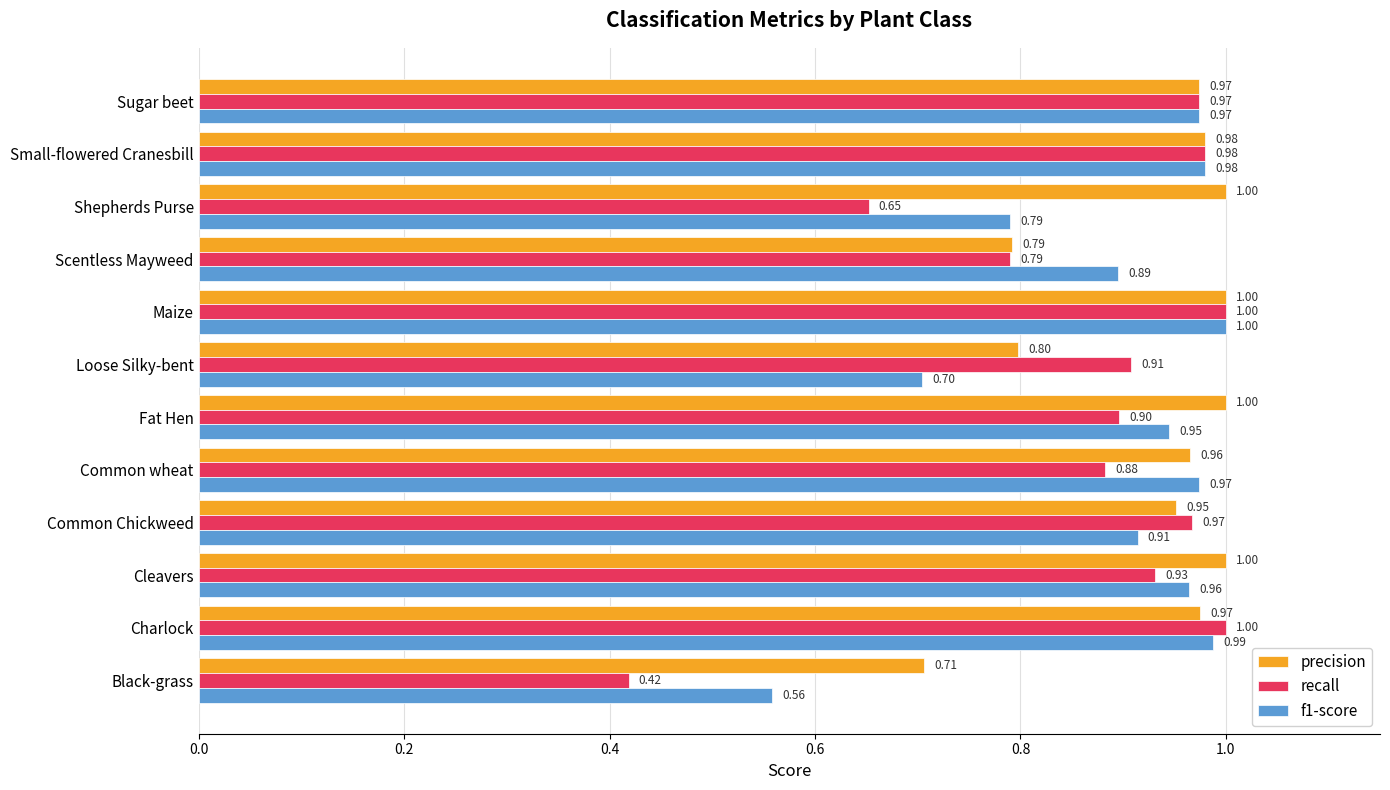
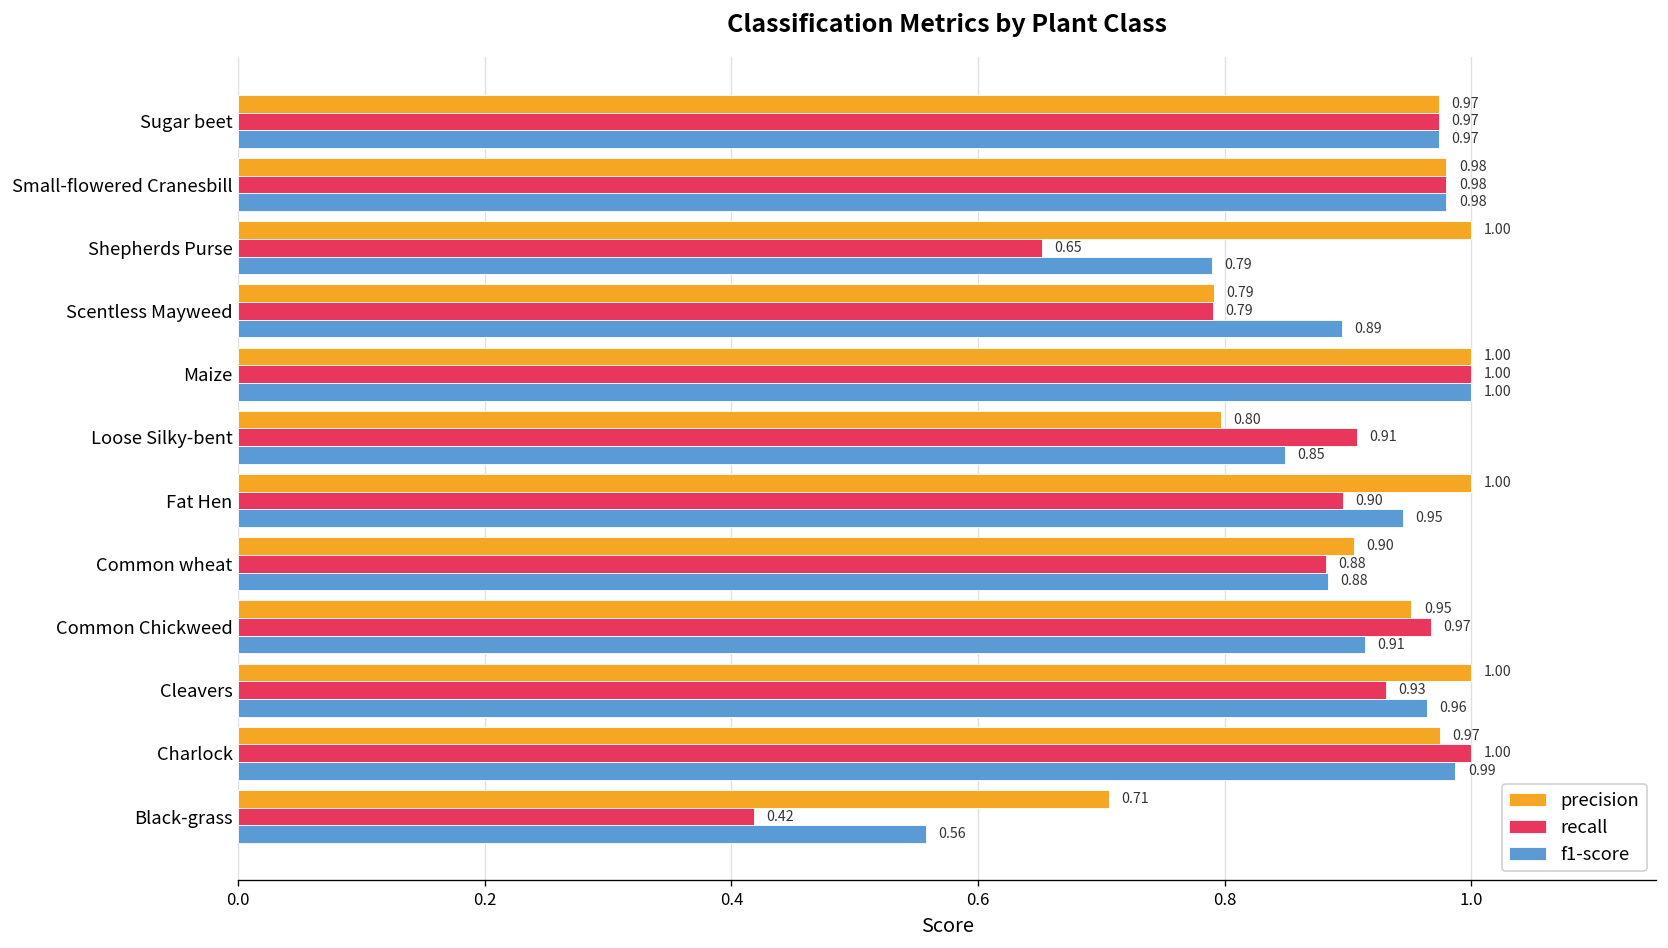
f1-score, Loose Silky-bent: 0.70 -> 0.85
precision, Common wheat: 0.96 -> 0.90
f1-score, Common wheat: 0.97 -> 0.88
